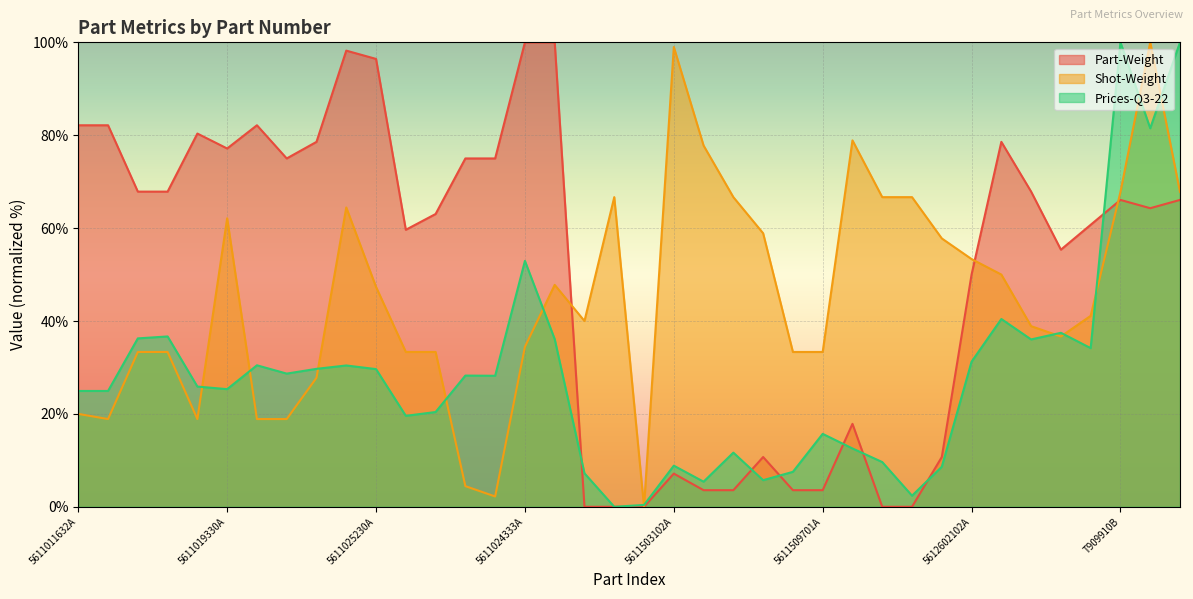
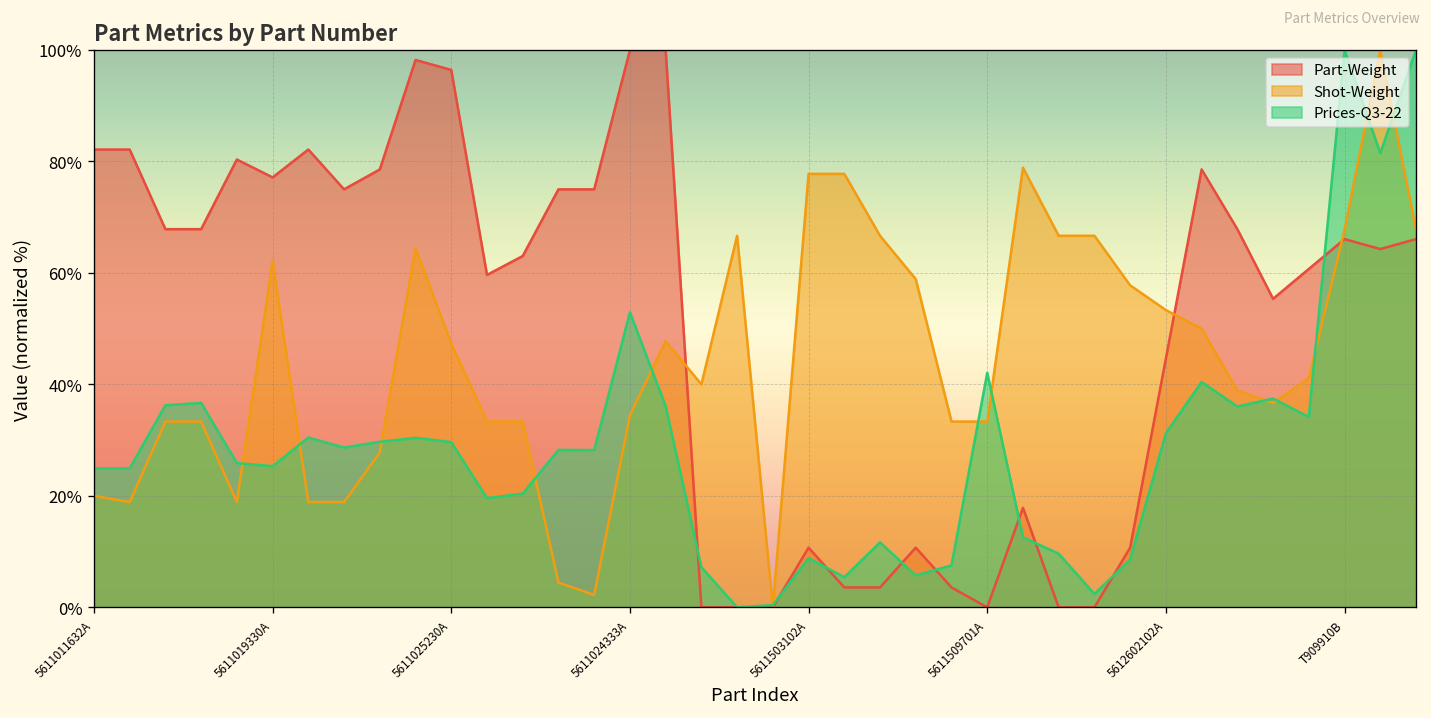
Part-Weight, 5611503102A: 7% -> 11%
Shot-Weight, 5611503102A: 99% -> 78%
Part-Weight, 5611509701A: 4% -> 0%
Prices-Q3-22, 5611509701A: 16% -> 42%
Part-Weight, 5612602102A: 50% -> 45%
